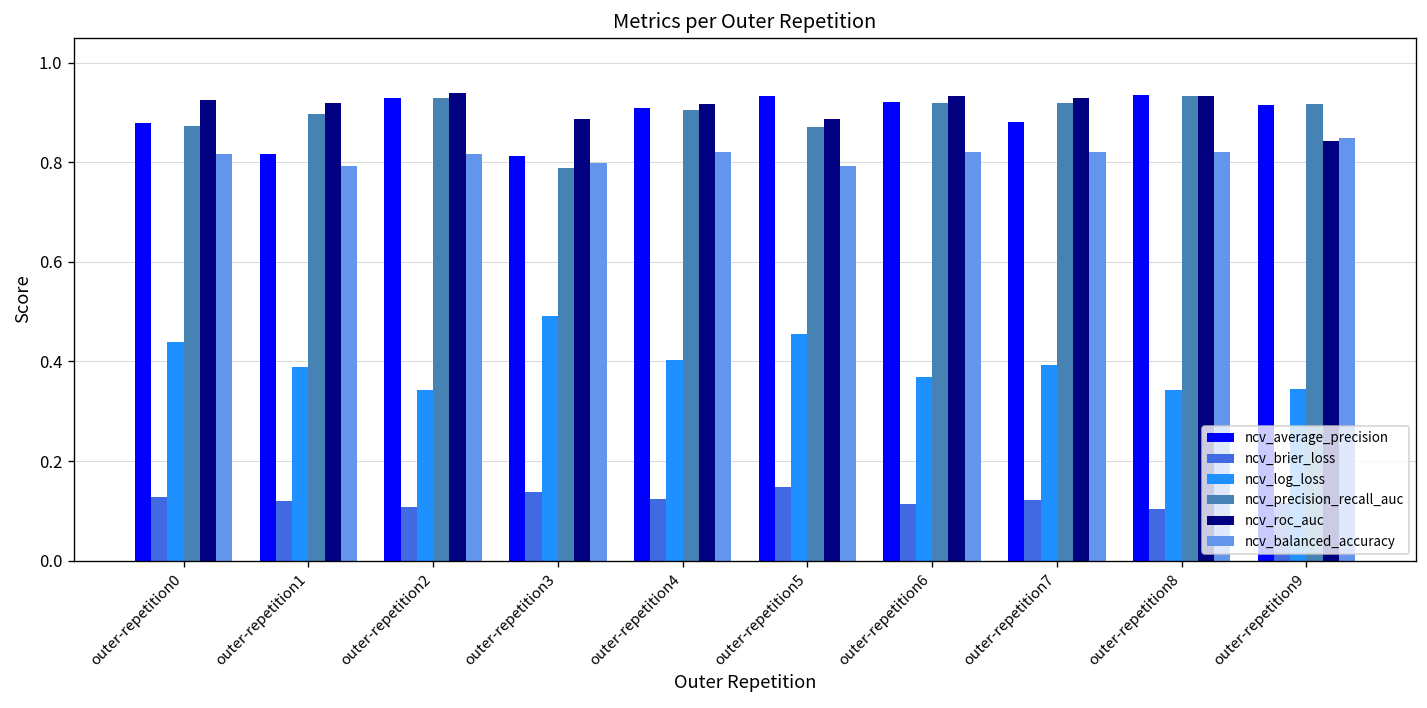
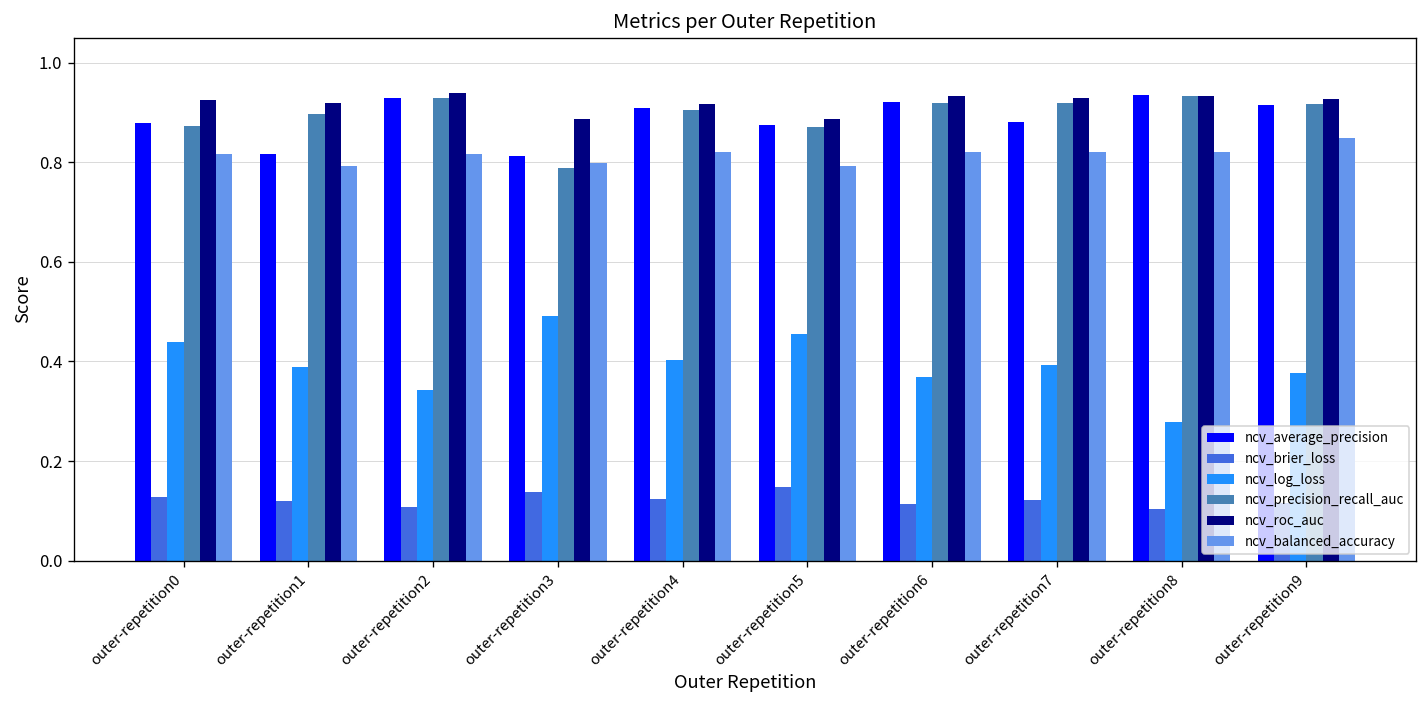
ncv_average_precision, outer-repetition5: 0.93 -> 0.88
ncv_log_loss, outer-repetition8: 0.34 -> 0.28
ncv_log_loss, outer-repetition9: 0.34 -> 0.38
ncv_roc_auc, outer-repetition9: 0.84 -> 0.93
